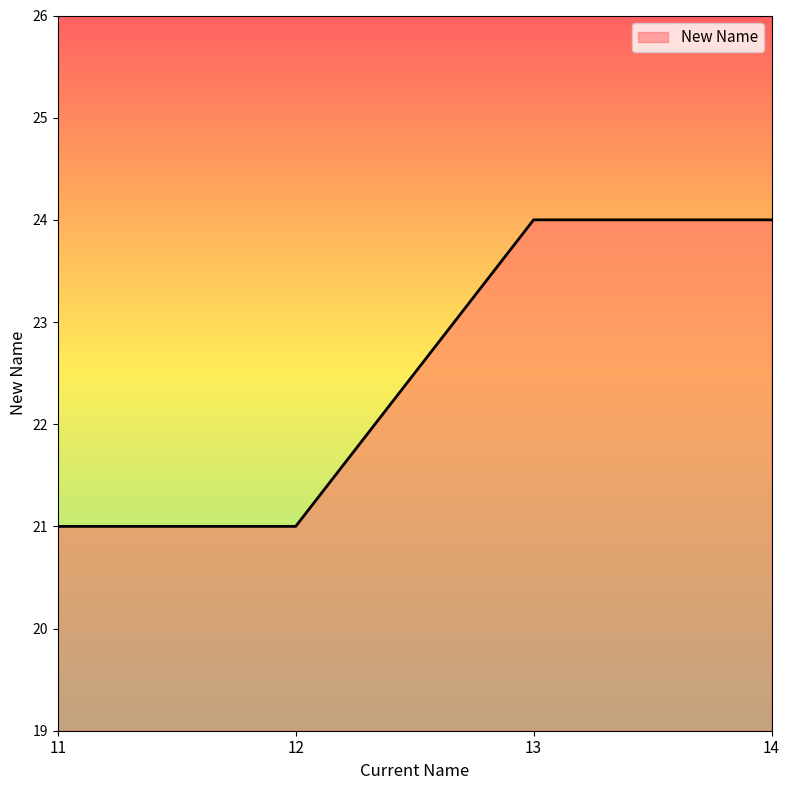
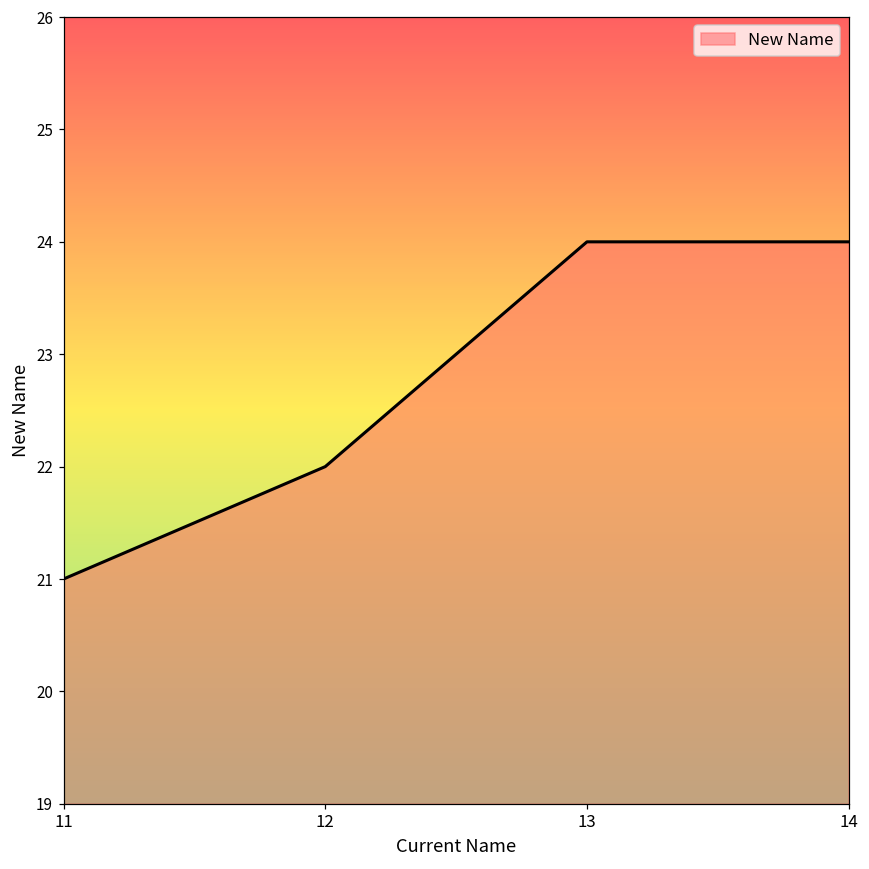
12: 21 -> 22
